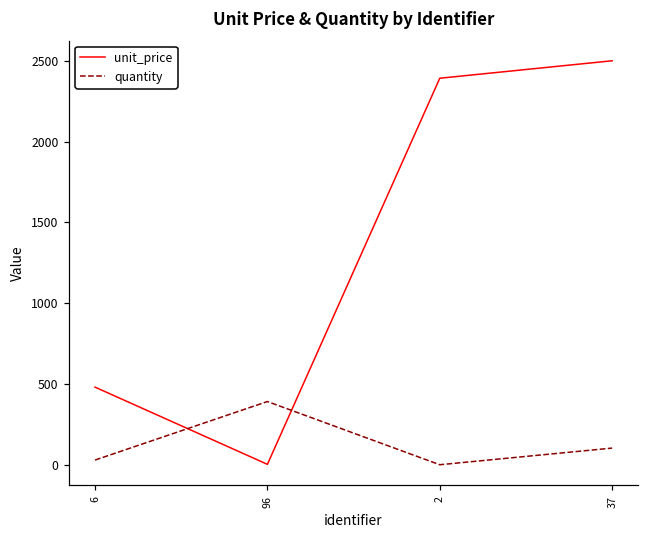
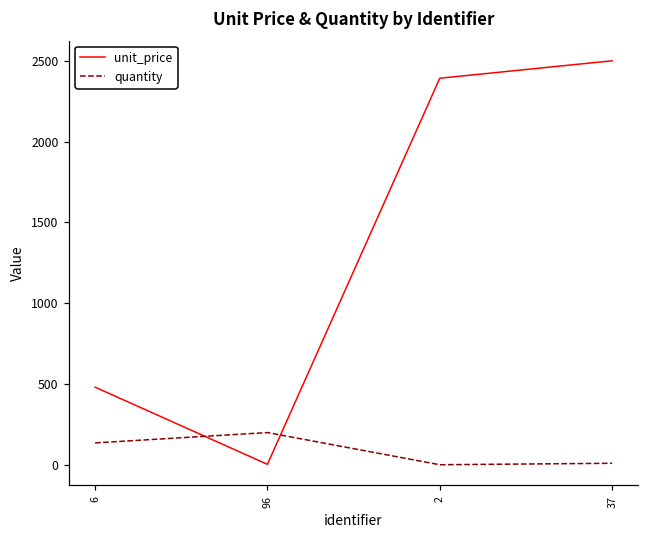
quantity, 6: 30 -> 140
quantity, 96: 390 -> 200
quantity, 37: 100 -> 10
